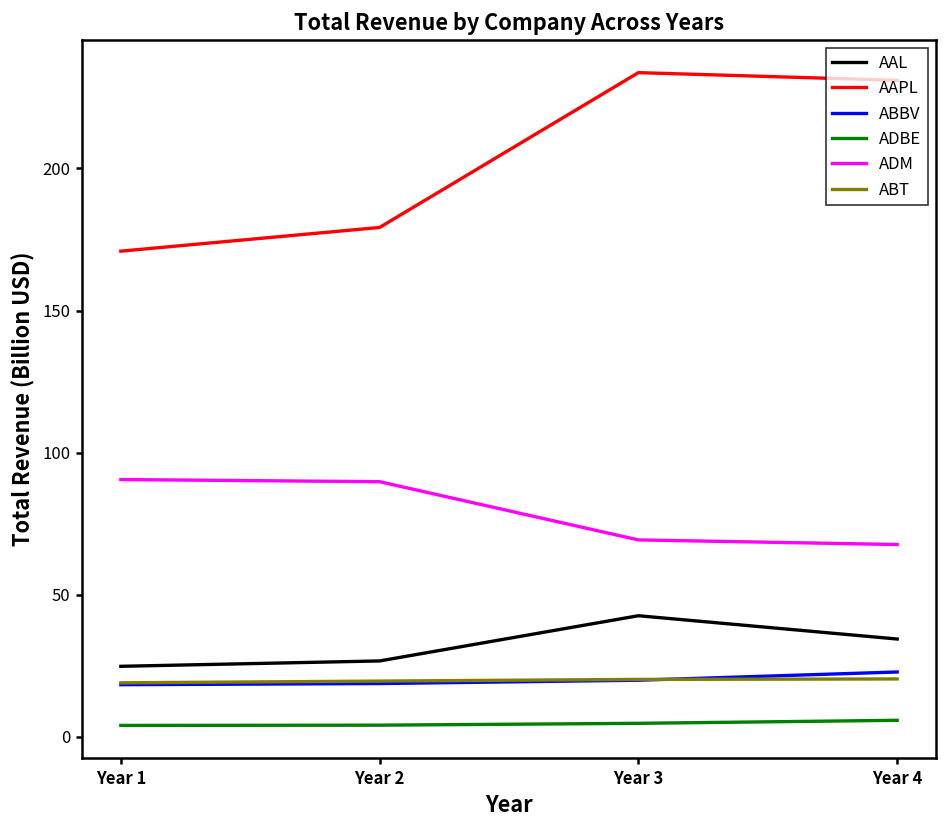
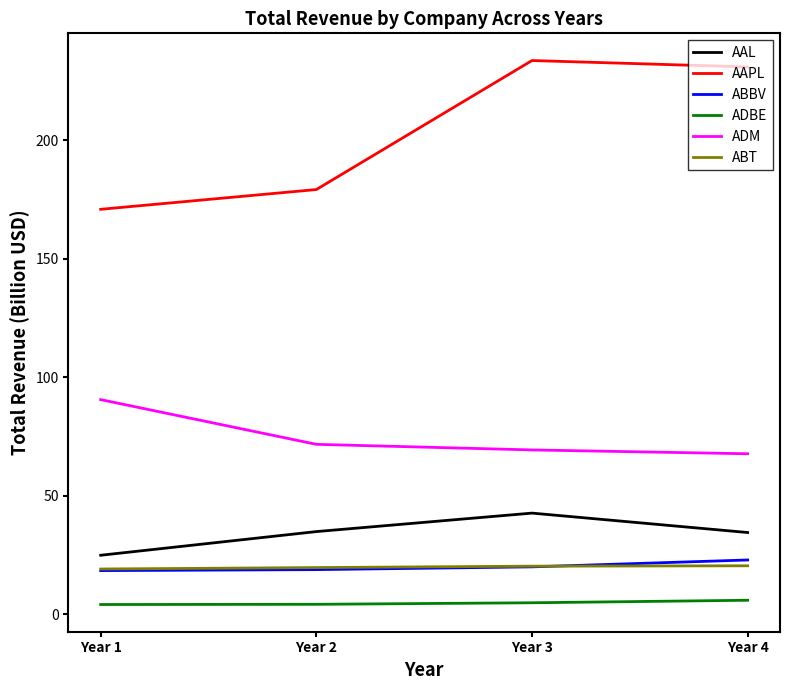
AAL, Year 2: 27 -> 35
ADM, Year 2: 90 -> 72
